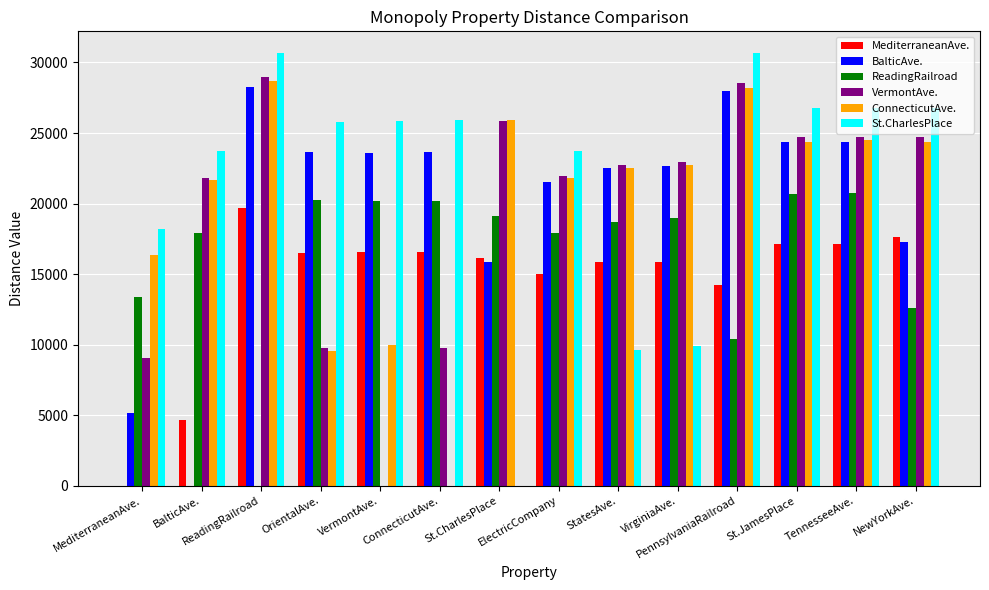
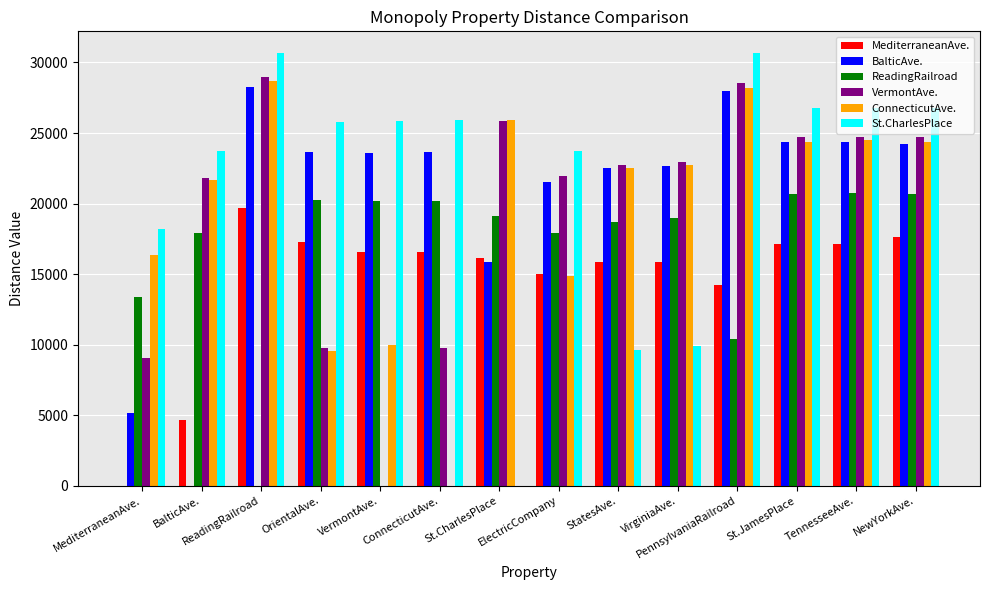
MediterraneanAve., OrientalAve.: 16500 -> 17300
ConnecticutAve., ElectricCompany: 21800 -> 14900
BalticAve., NewYorkAve.: 17300 -> 24200
ReadingRailroad, NewYorkAve.: 12600 -> 20600
